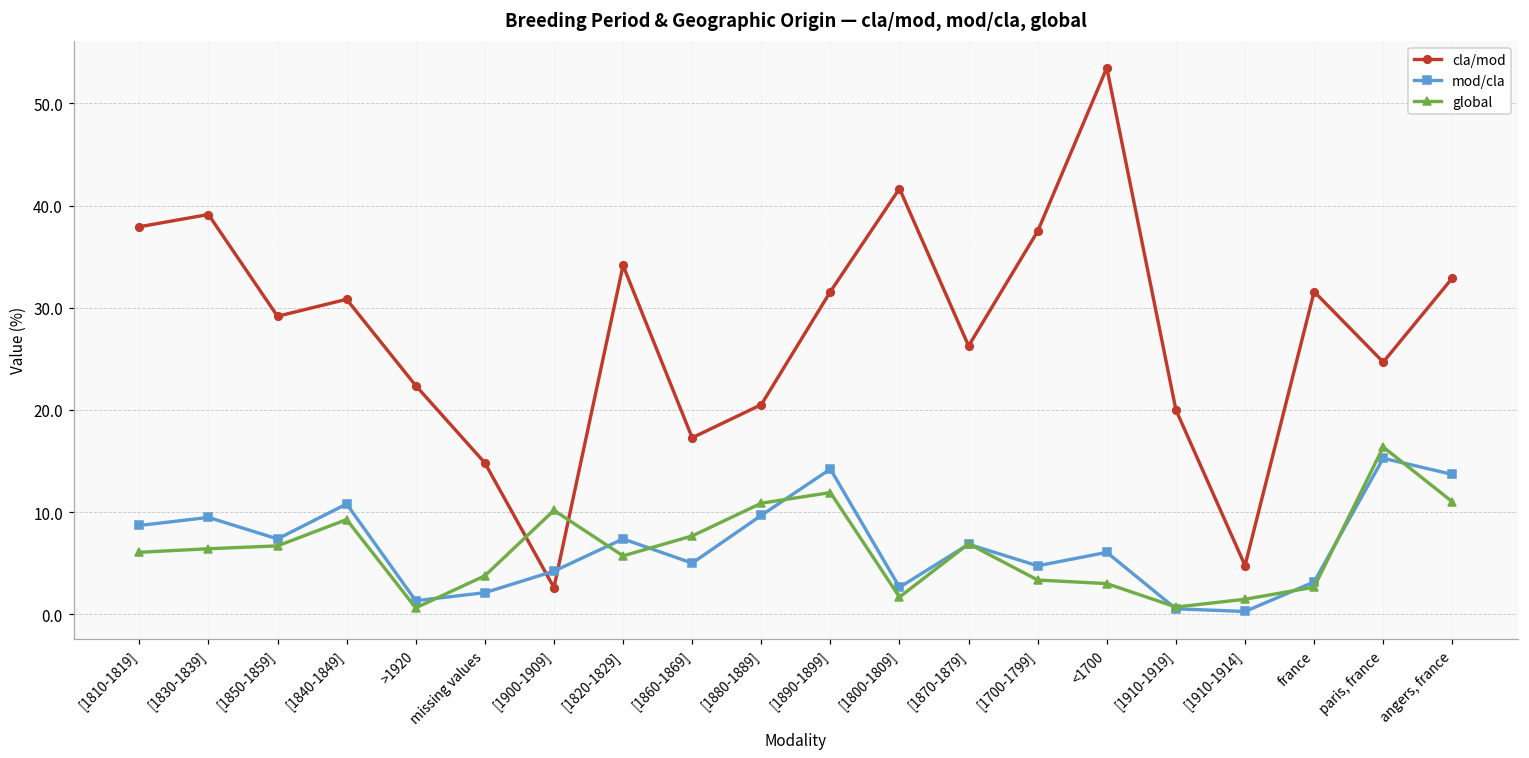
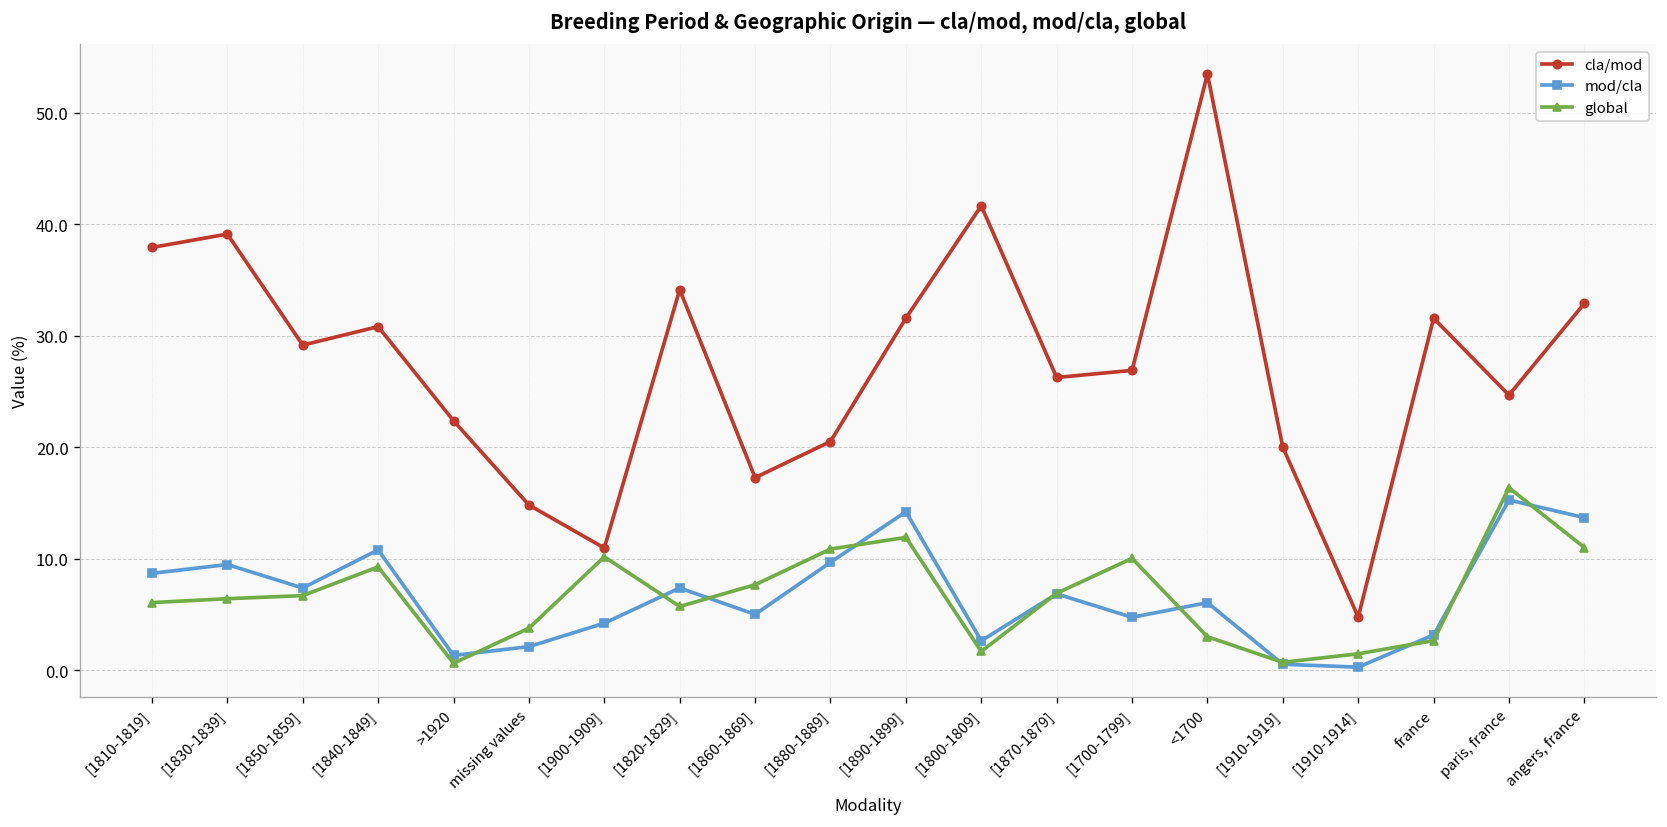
cla/mod, [1900-1909]: 3 -> 11
cla/mod, [1700-1799]: 38 -> 27
global, [1700-1799]: 3 -> 10
